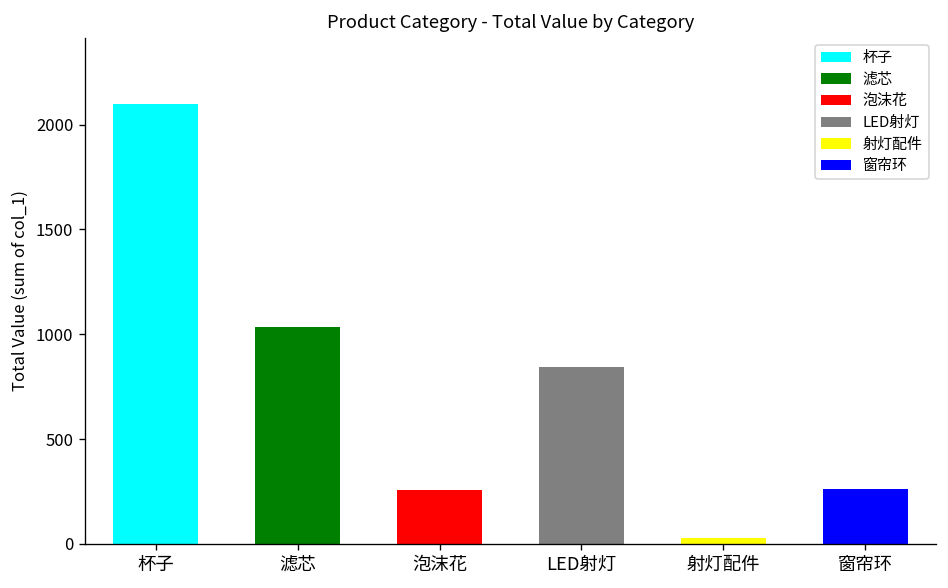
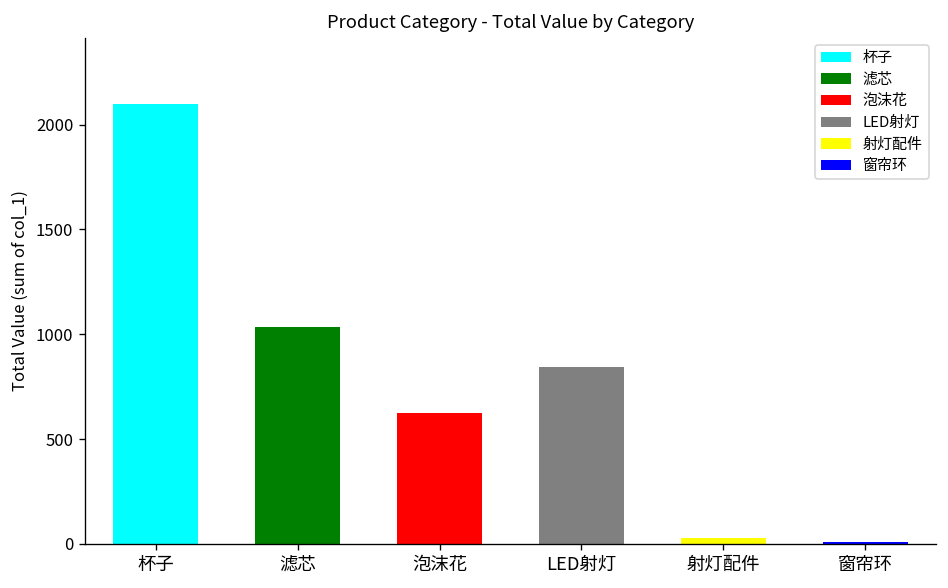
泡沫花: 260 -> 630
窗帘环: 260 -> 10
